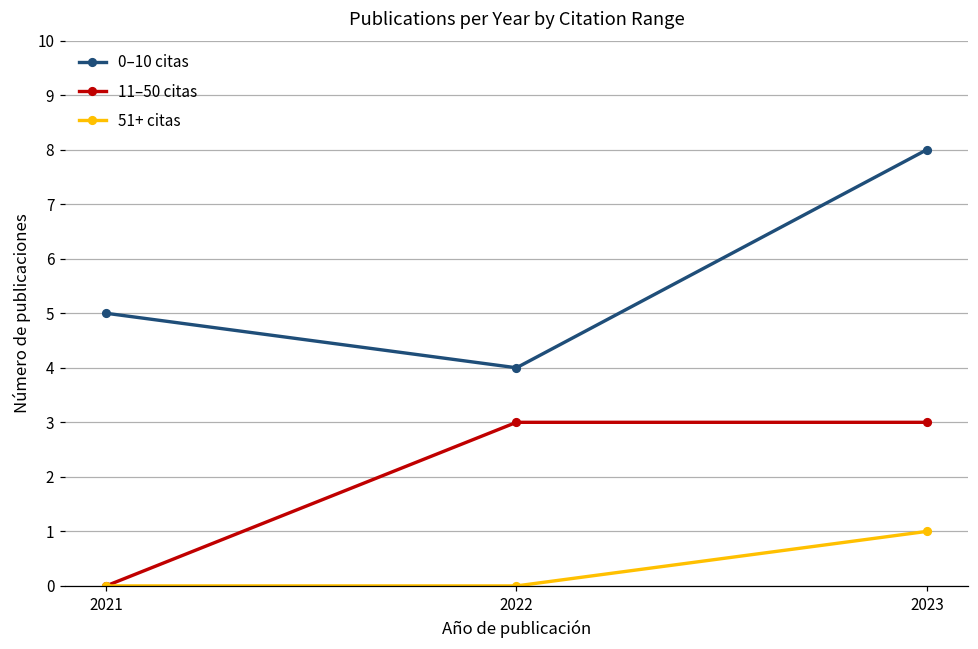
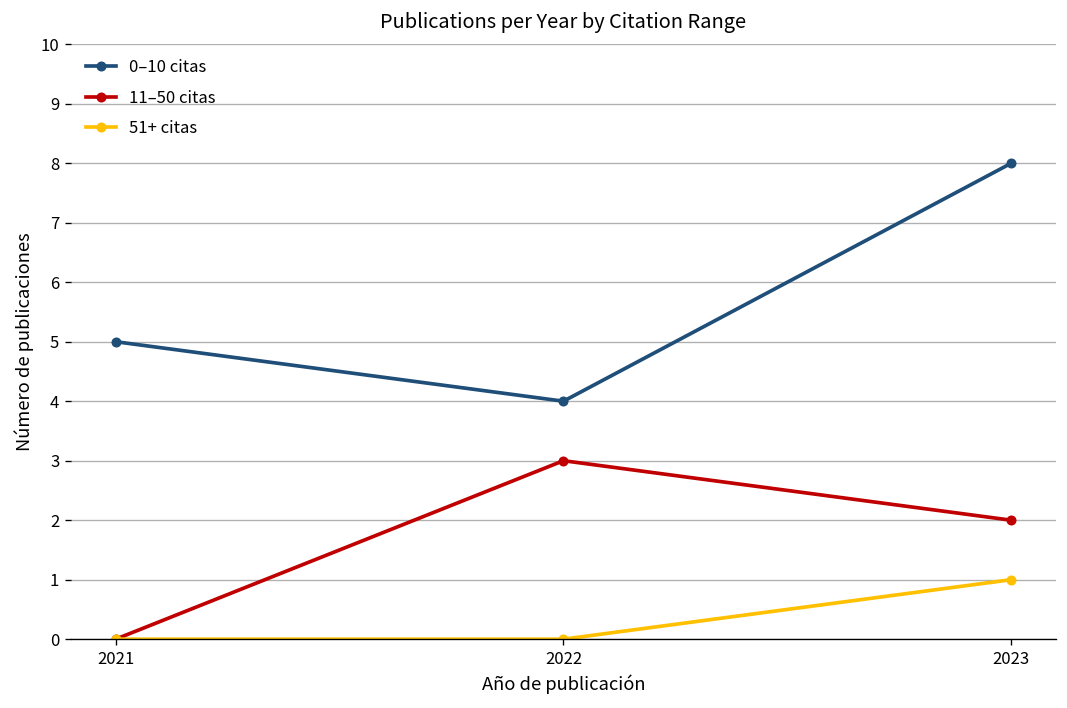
11–50 citas, 2023: 3 -> 2
